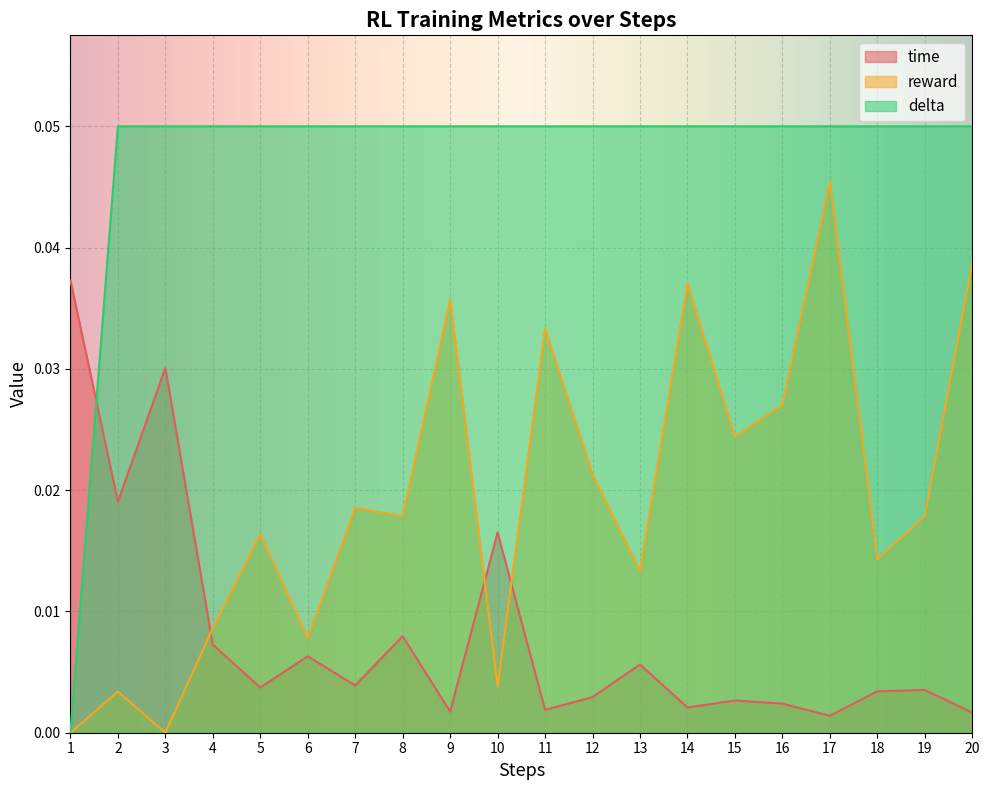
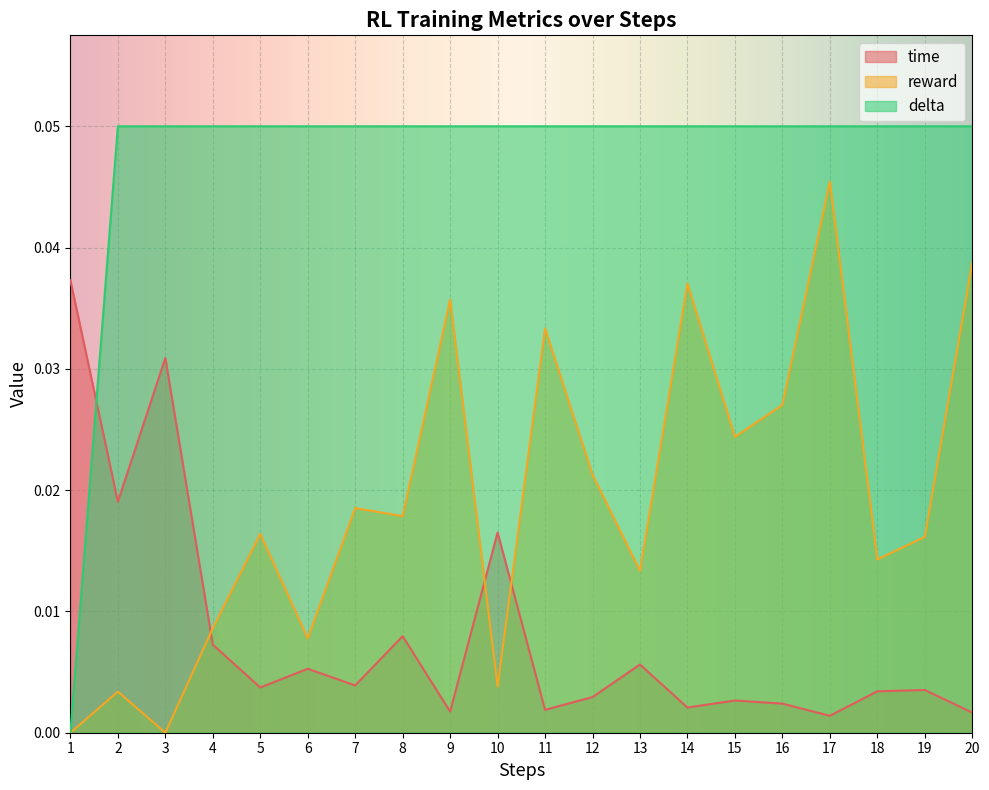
time, 3: 0.0301 -> 0.0309
time, 6: 0.0063 -> 0.0053
reward, 19: 0.0179 -> 0.0161
